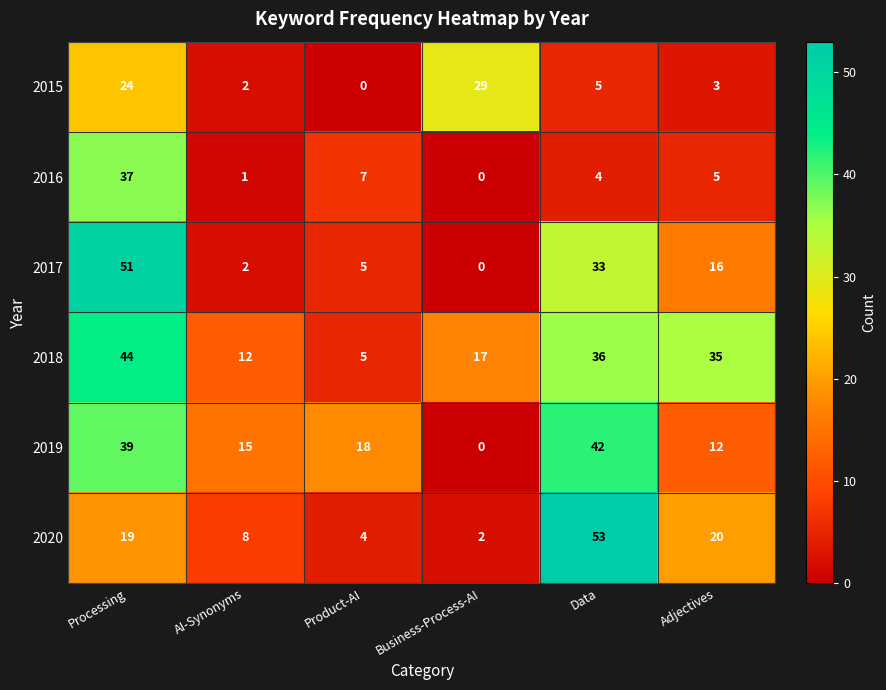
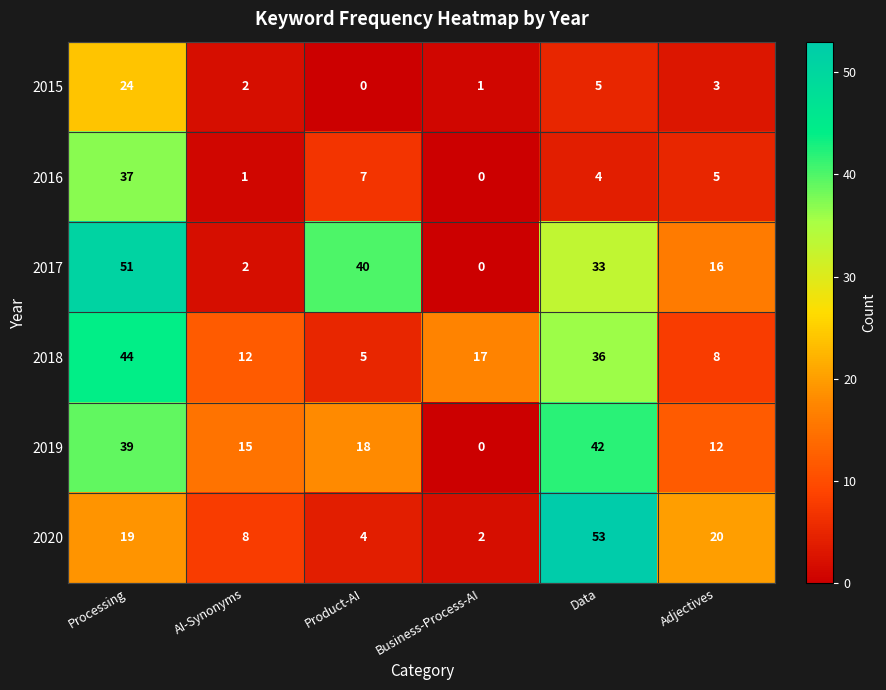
2015, Business-Process-AI: 29 -> 1
2017, Product-AI: 5 -> 40
2018, Adjectives: 35 -> 8
